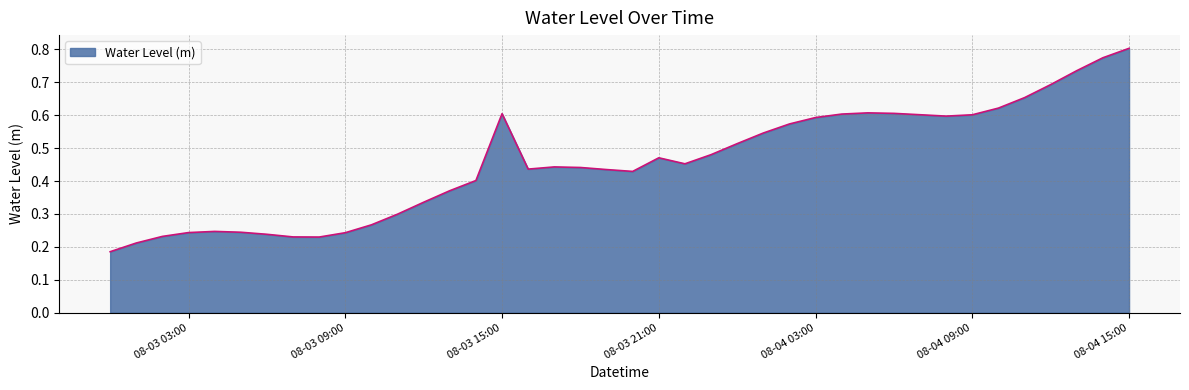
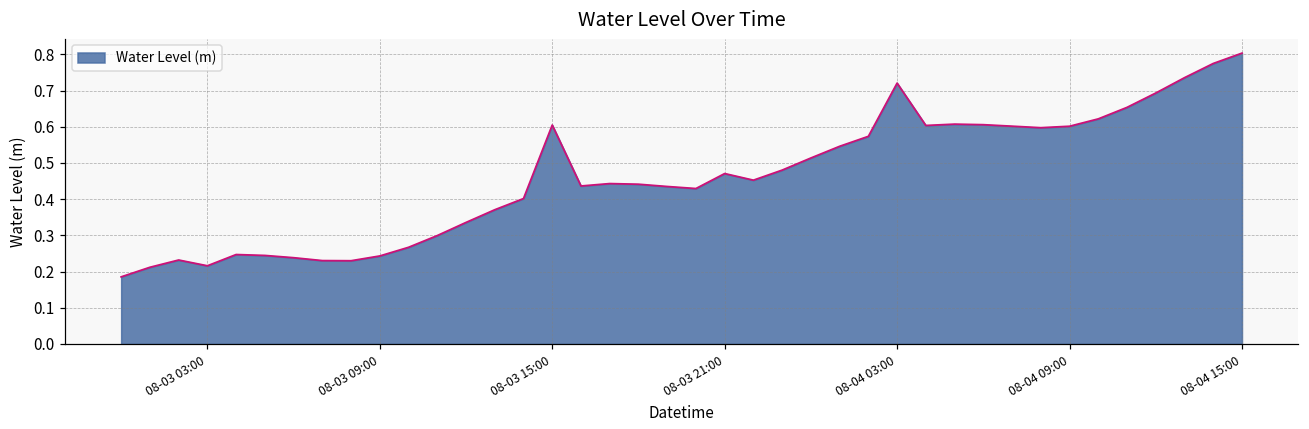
08-03 03:00: 0.24 -> 0.22
08-04 03:00: 0.59 -> 0.72
